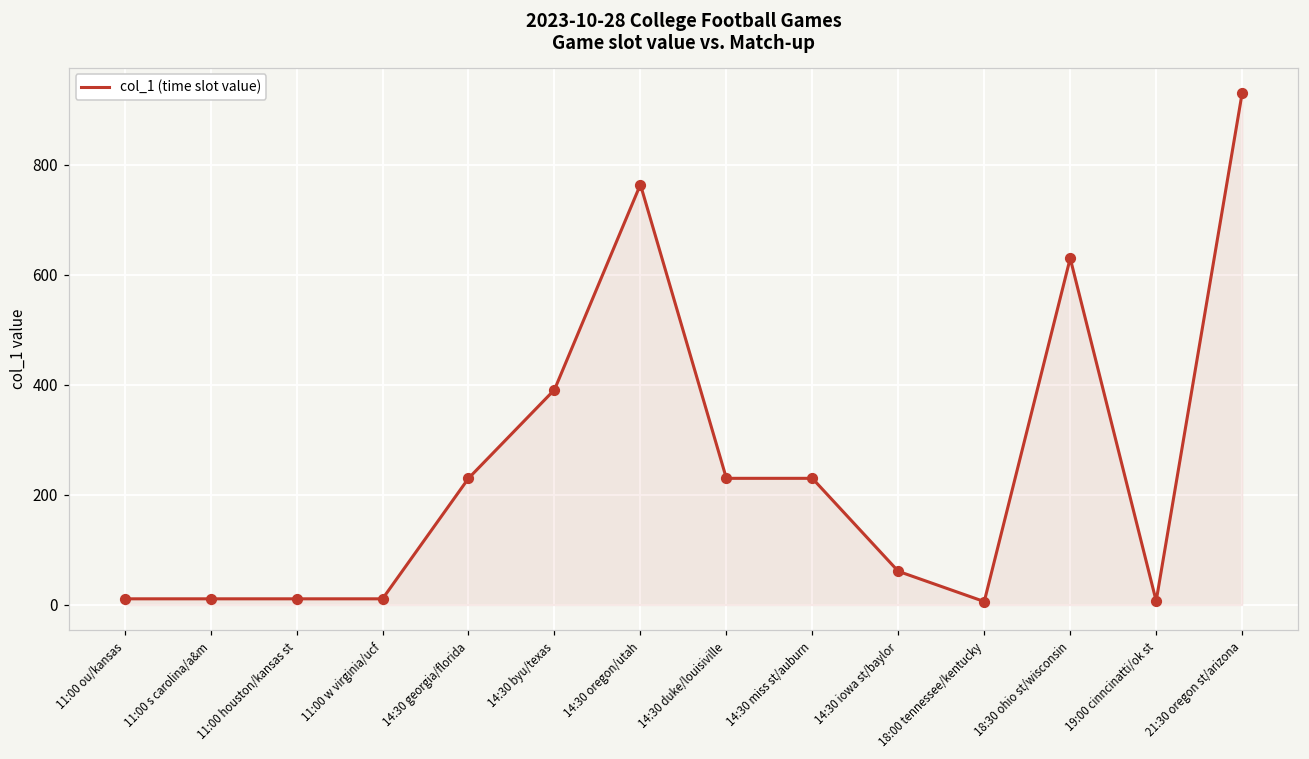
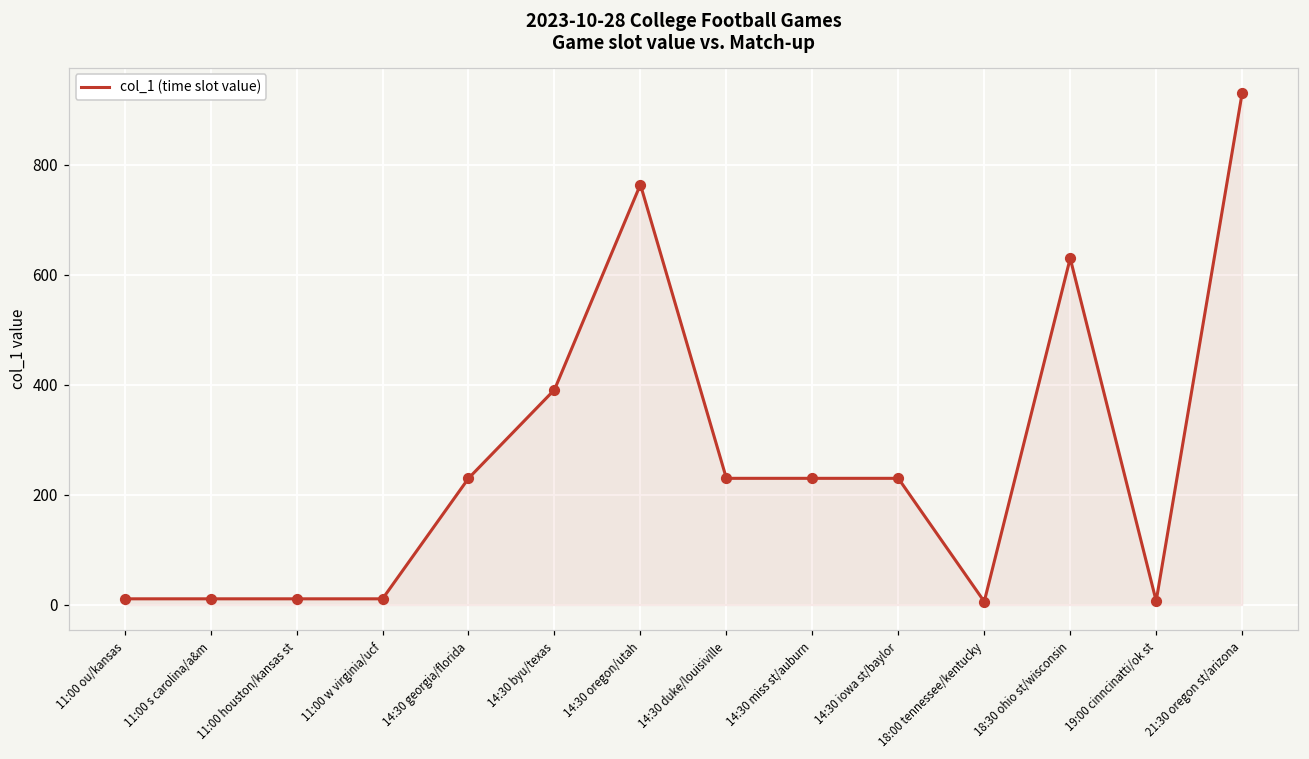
14:30 iowa st/baylor: 60 -> 230
